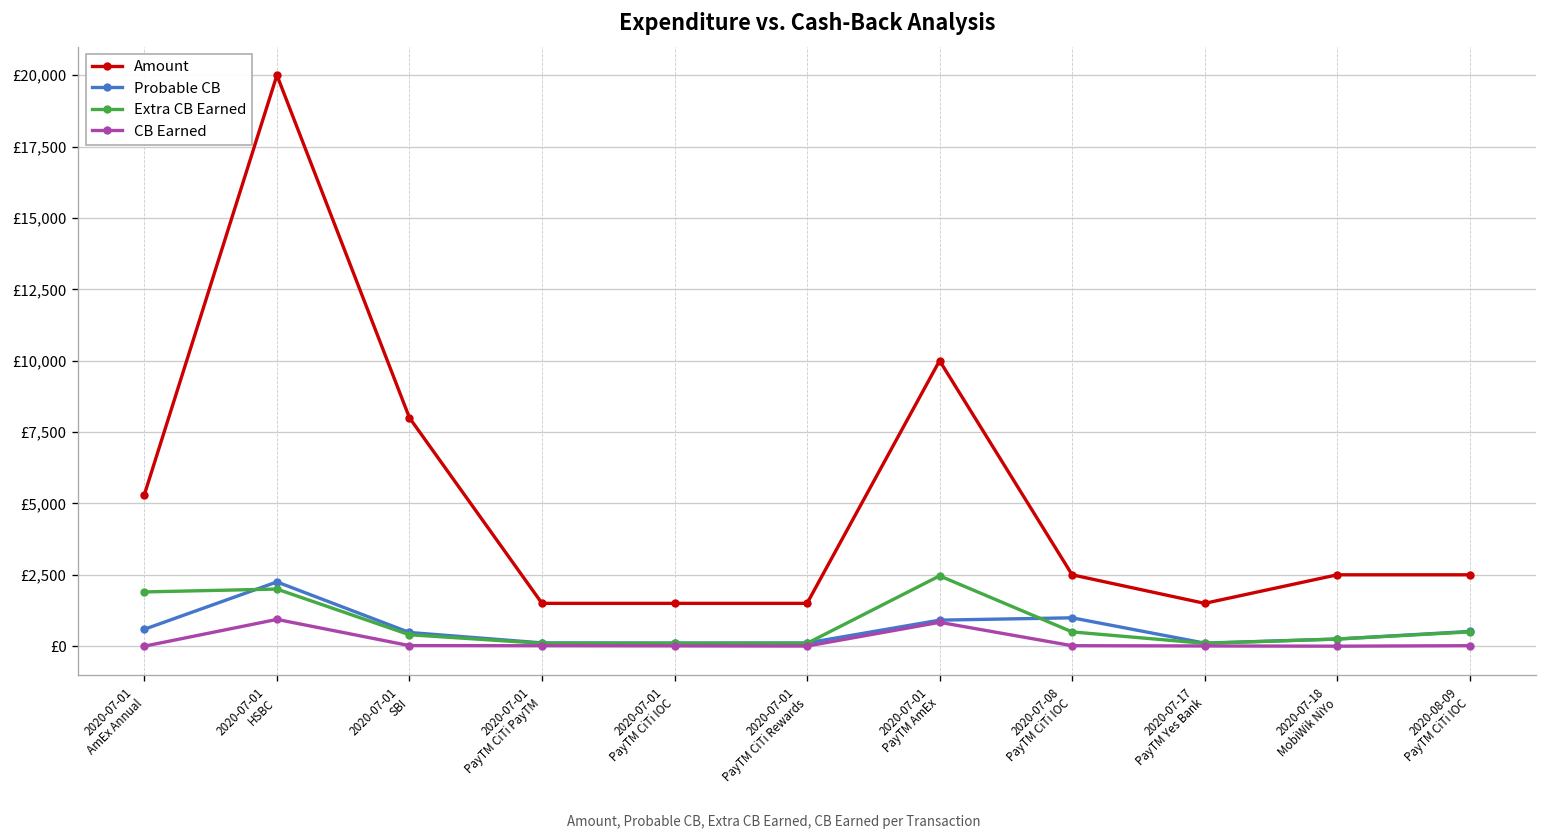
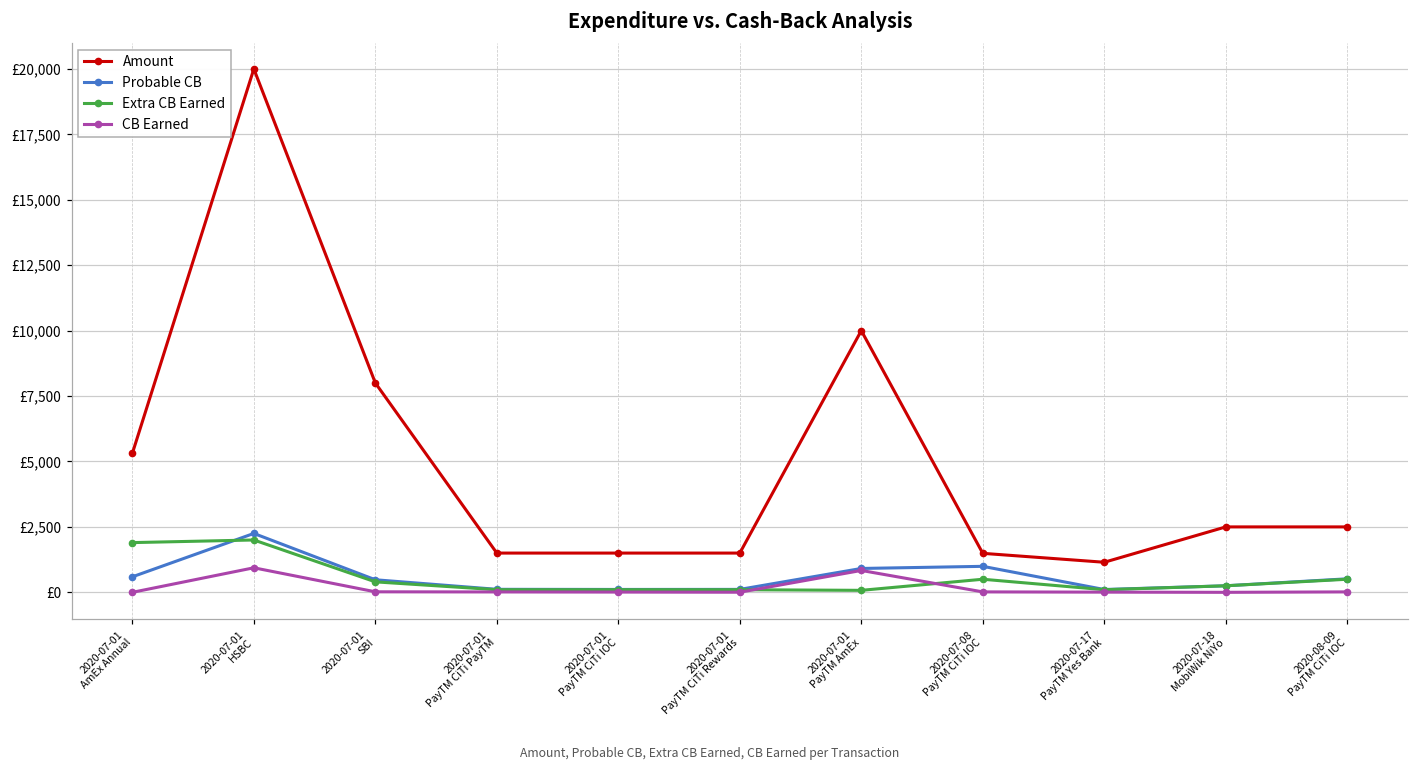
Extra CB Earned, 2020-07-01 PayTM AmEx: £2,500 -> £100
Amount, 2020-07-08 PayTM CiTi IOC: £2,500 -> £1,500
Amount, 2020-07-17 PayTM Yes Bank: £1,500 -> £1,100
